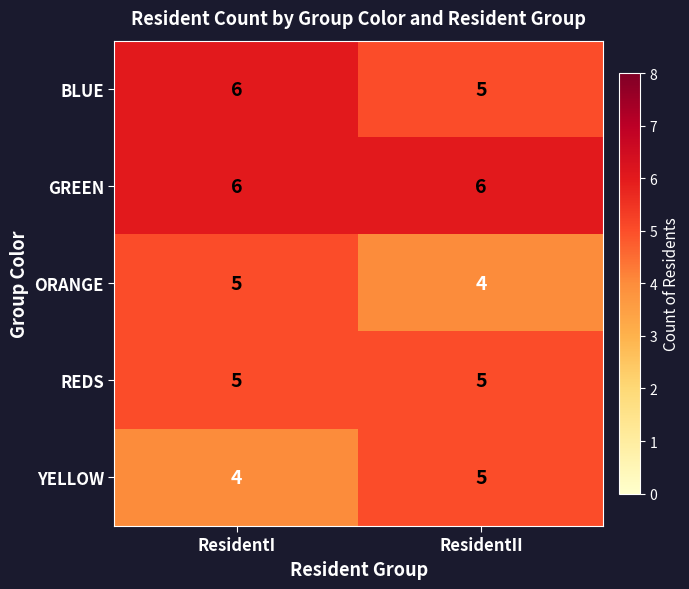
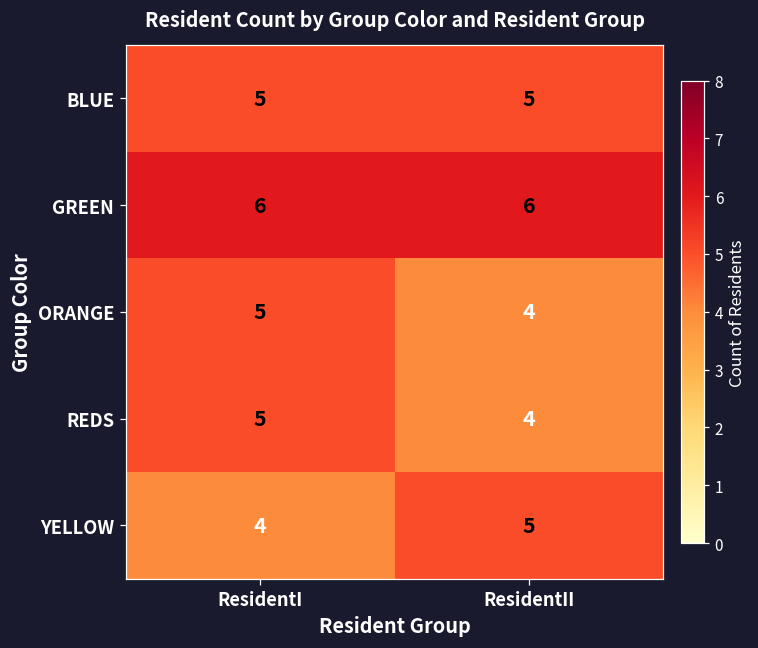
BLUE, ResidentI: 6 -> 5
REDS, ResidentII: 5 -> 4
